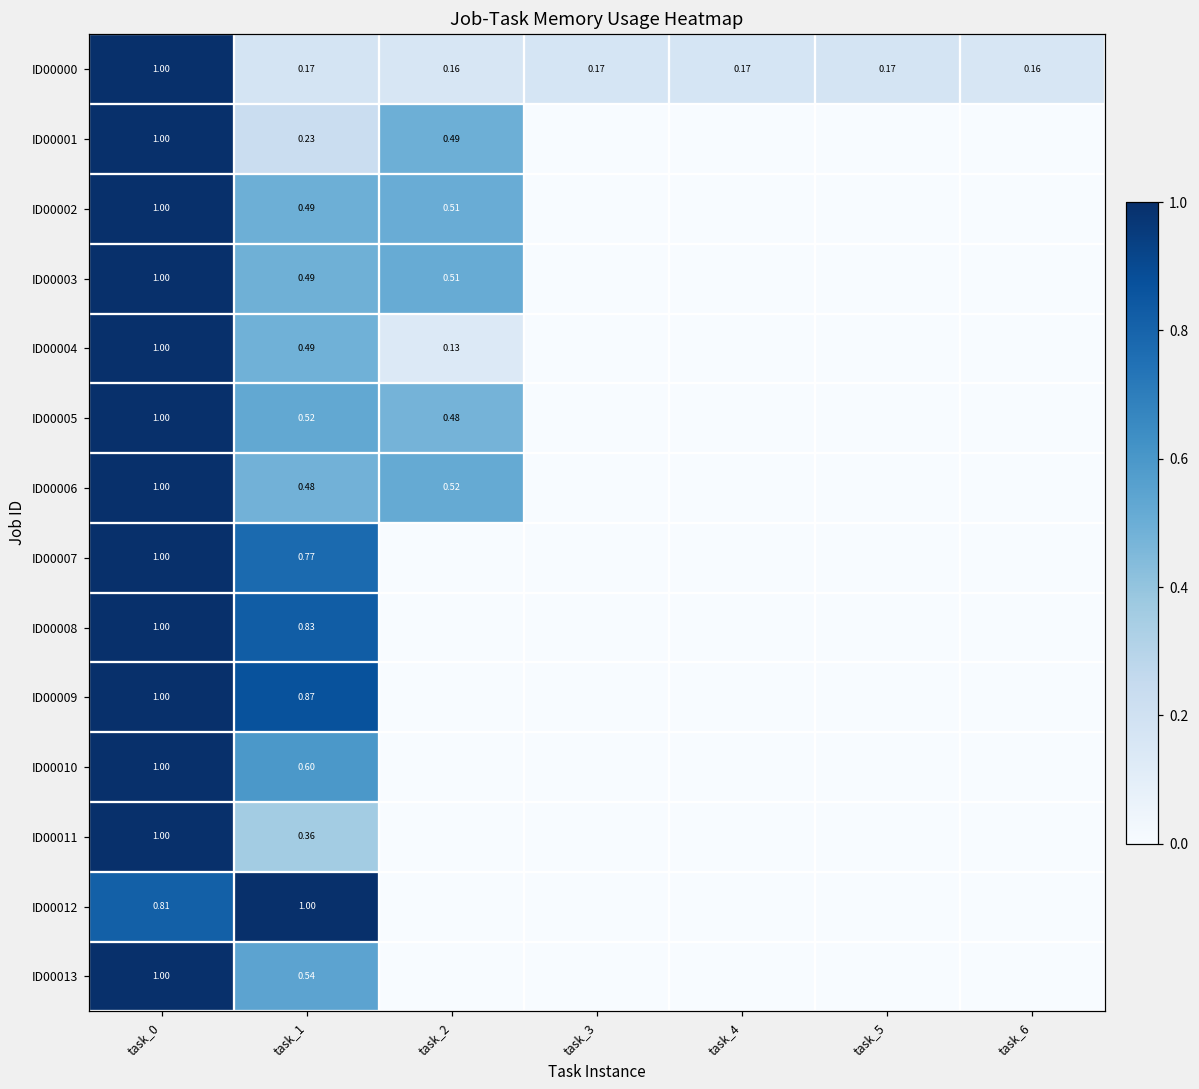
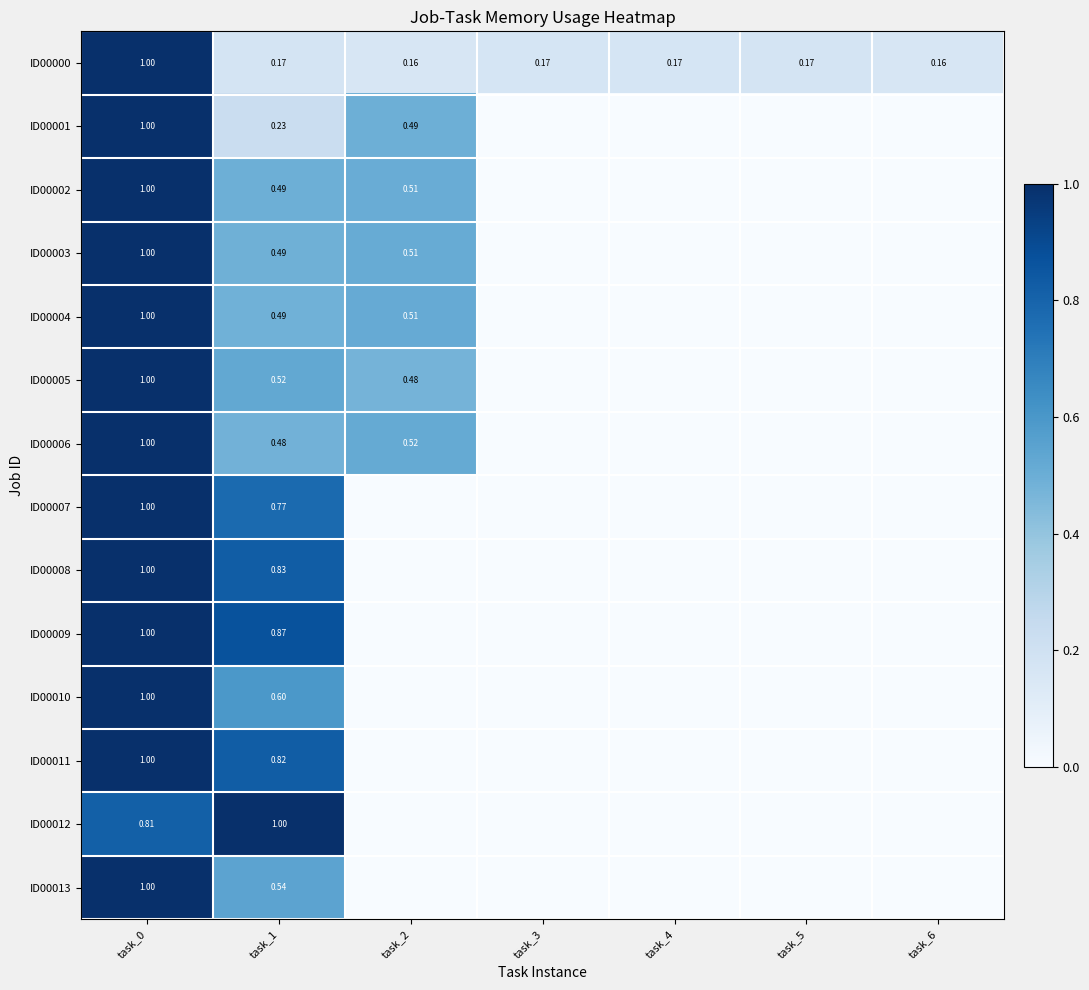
ID00004, task_2: 0.13 -> 0.51
ID00011, task_1: 0.36 -> 0.82
